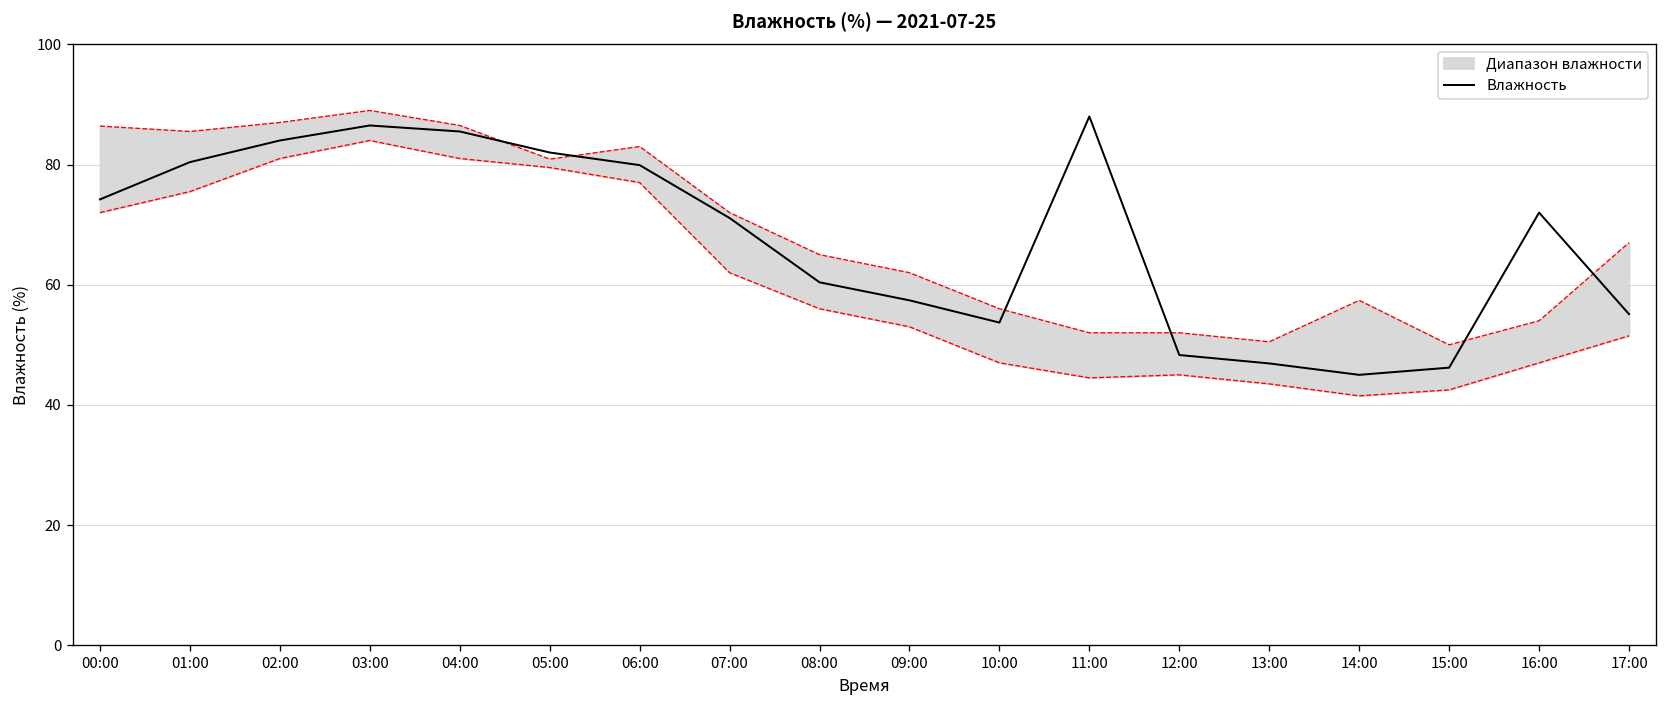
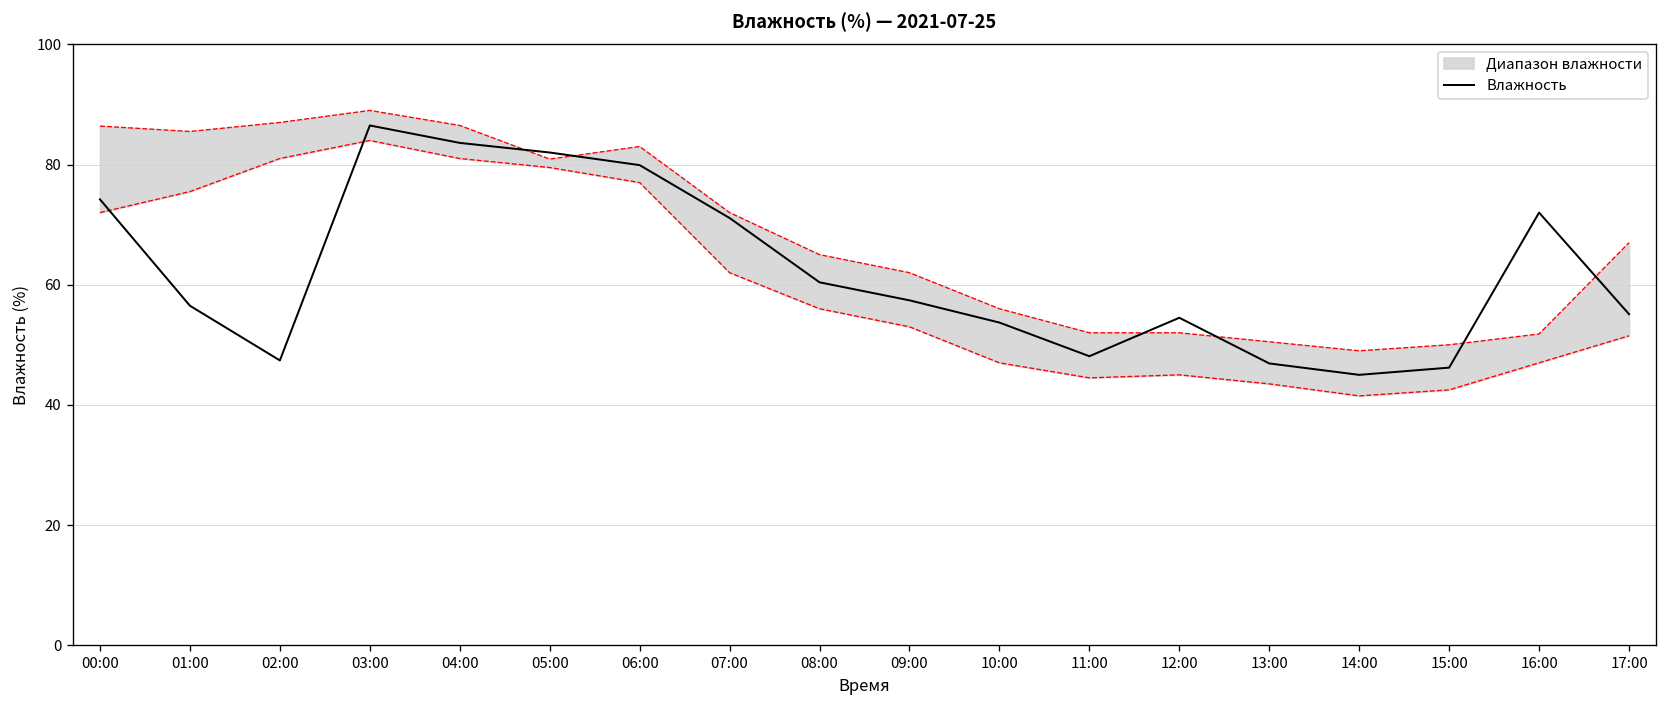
Влажность, 01:00: 80 -> 57
Влажность, 02:00: 84 -> 47
Влажность, 04:00: 86 -> 84
Влажность, 11:00: 88 -> 48
Влажность, 12:00: 48 -> 55
Диапазон влажности, 14:00: 57 -> 49
Диапазон влажности, 16:00: 54 -> 52
